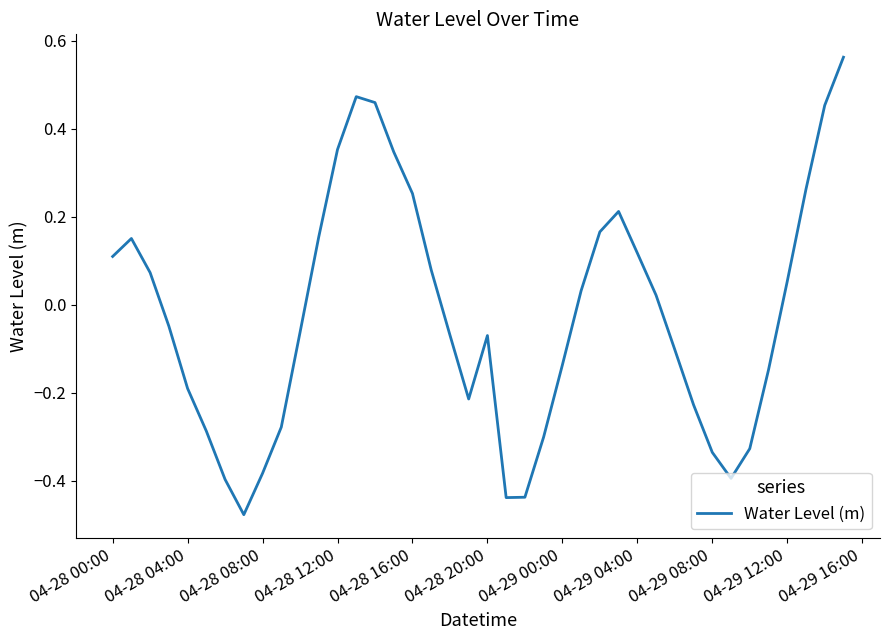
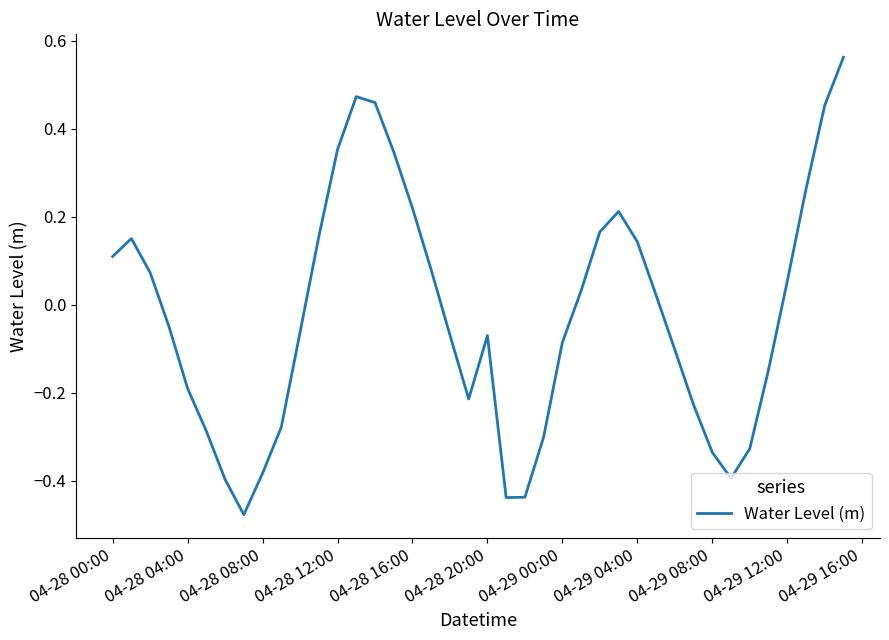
04-28 16:00: 0.25 -> 0.22
04-29 00:00: -0.14 -> -0.09
04-29 04:00: 0.12 -> 0.14
